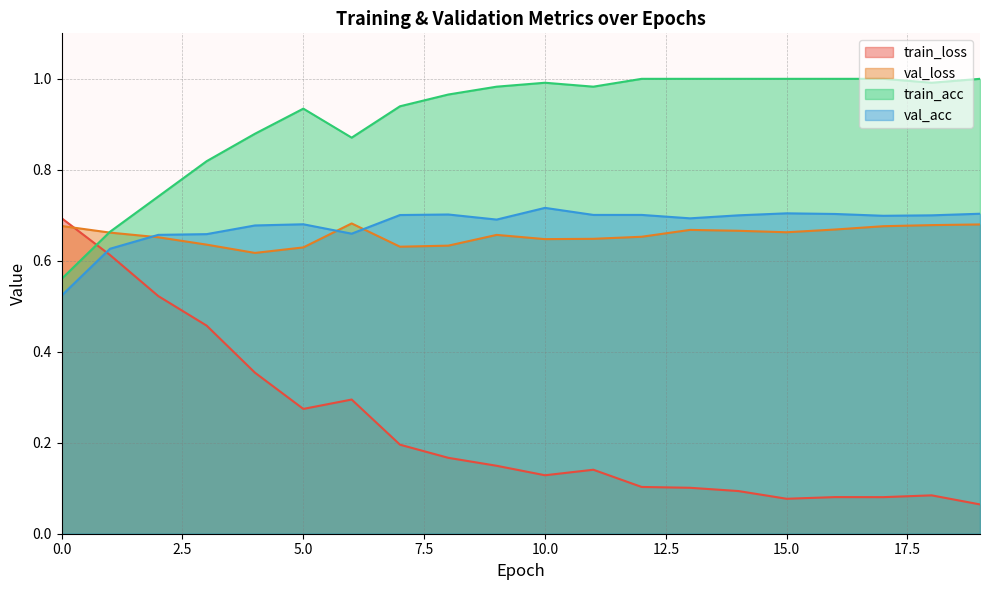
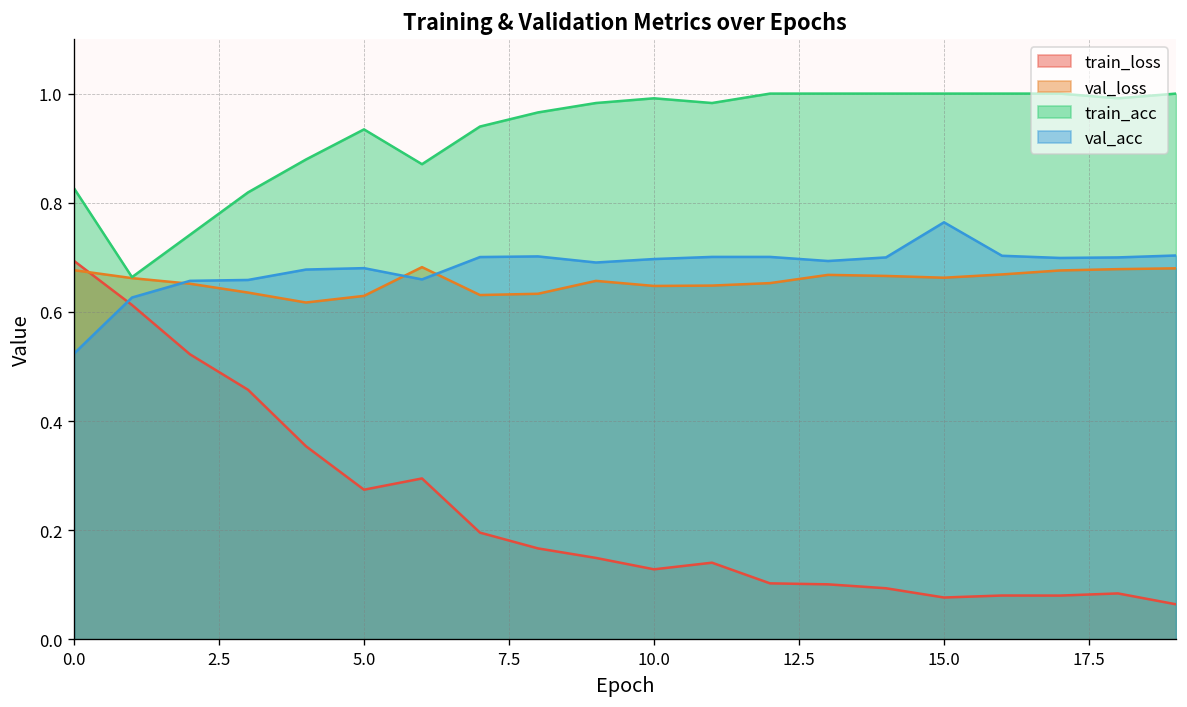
train_acc, 0.0: 0.56 -> 0.83
val_acc, 10.0: 0.72 -> 0.70
val_acc, 15.0: 0.70 -> 0.76
